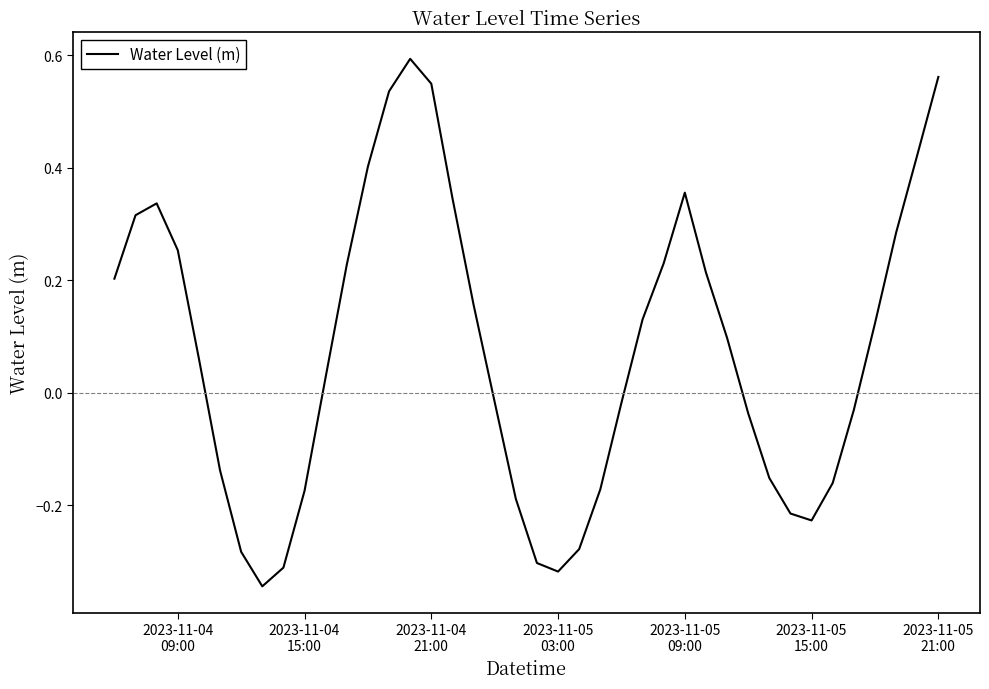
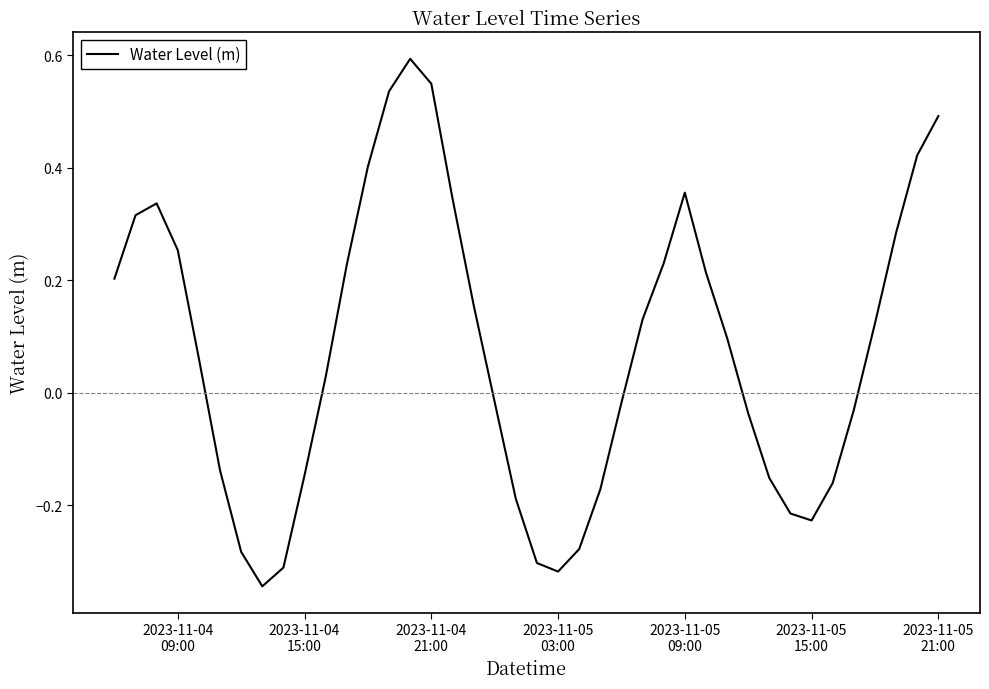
2023-11-04 15:00: -0.17 -> -0.15
2023-11-05 21:00: 0.56 -> 0.49
